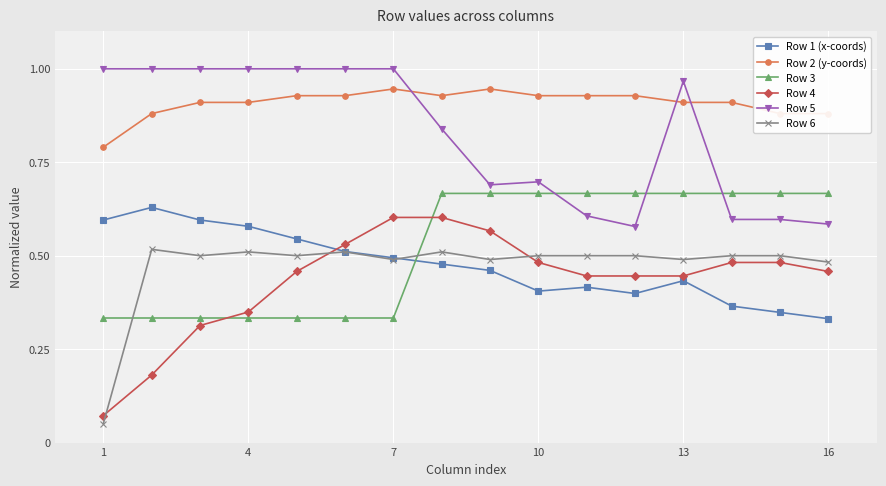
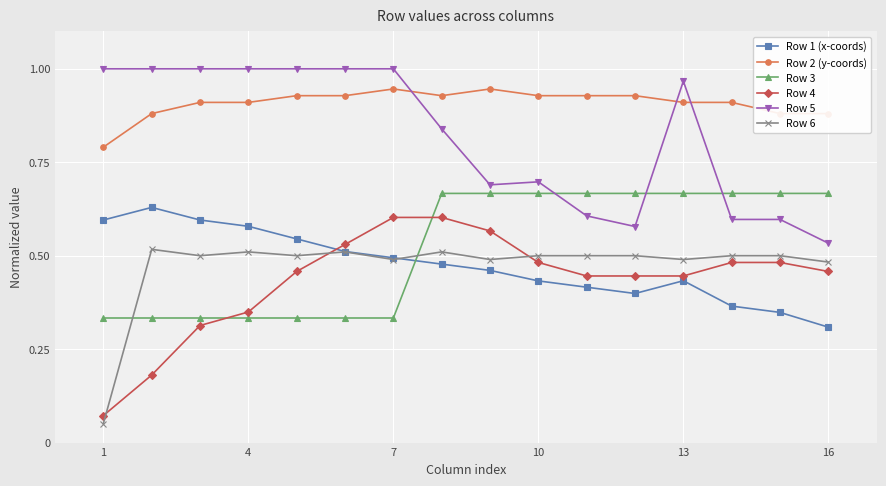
Row 1 (x-coords), 10: 0.41 -> 0.43
Row 1 (x-coords), 16: 0.33 -> 0.31
Row 5, 16: 0.58 -> 0.53
